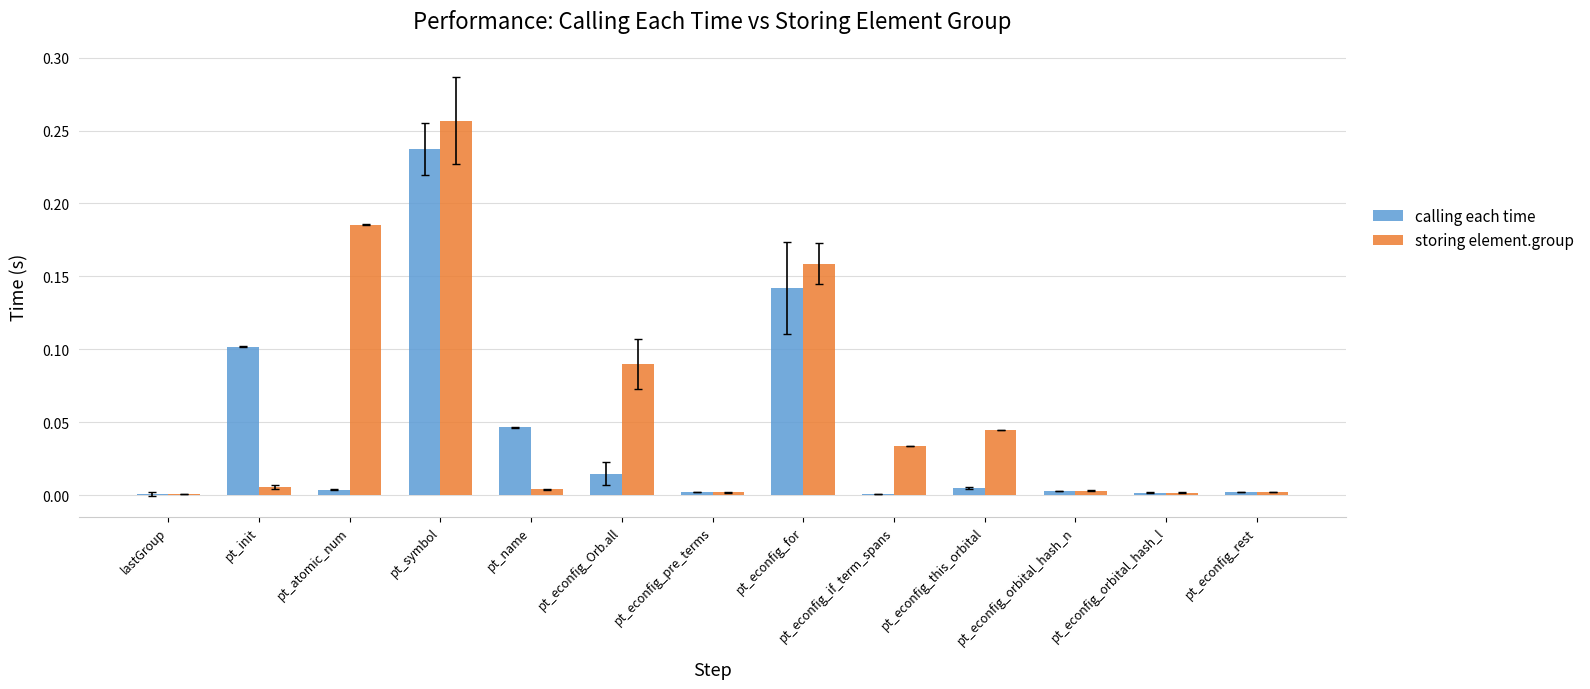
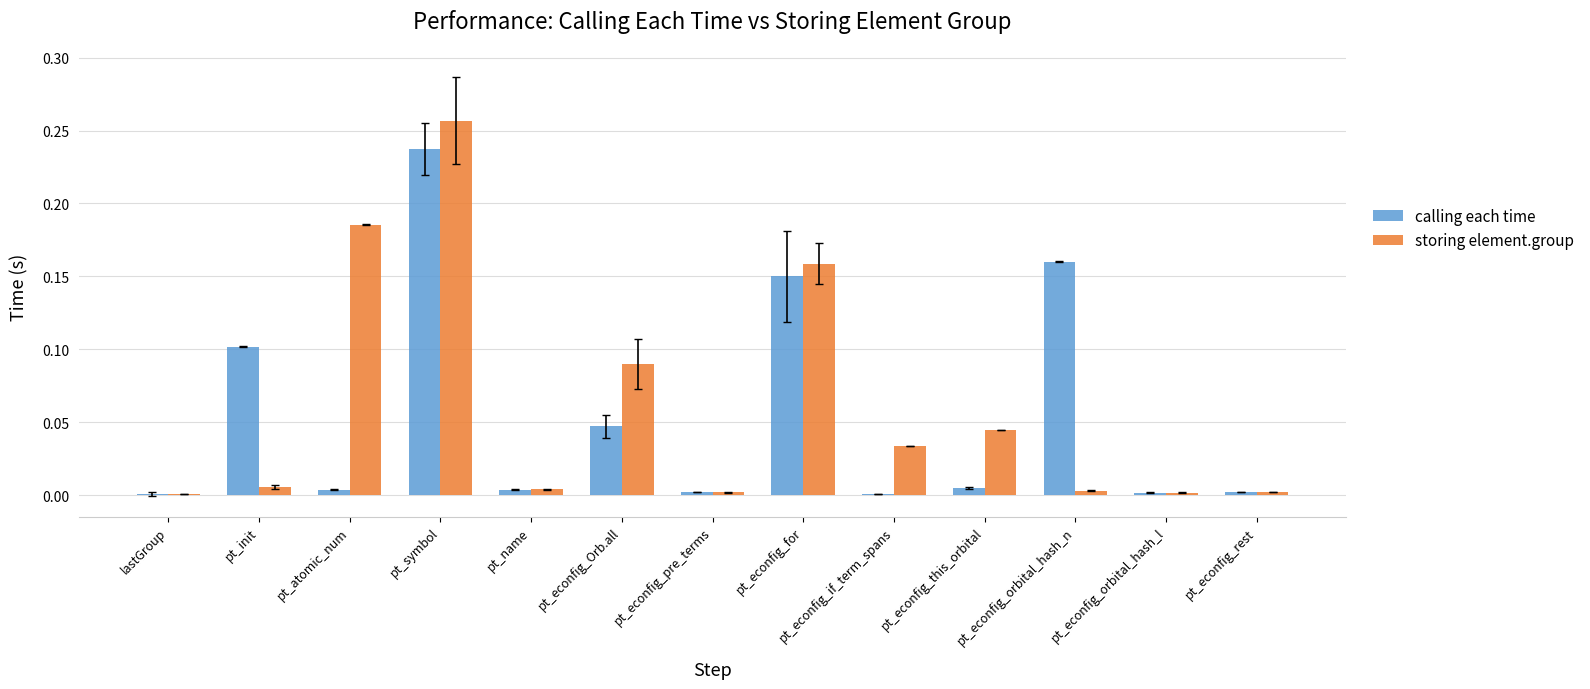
calling each time, pt_name: 0.047 -> 0.004
calling each time, pt_econfig_Orb.all: 0.015 -> 0.047
calling each time, pt_econfig_for: 0.142 -> 0.150
calling each time, pt_econfig_orbital_hash_n: 0.003 -> 0.160
